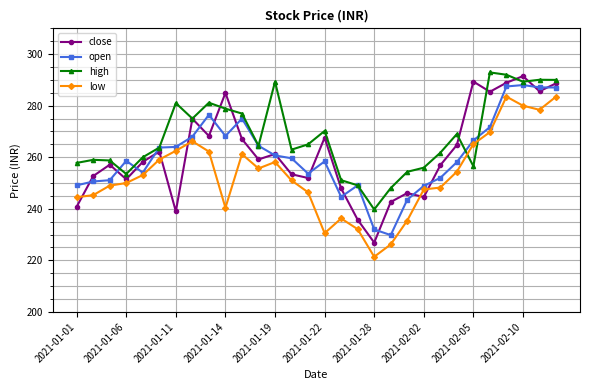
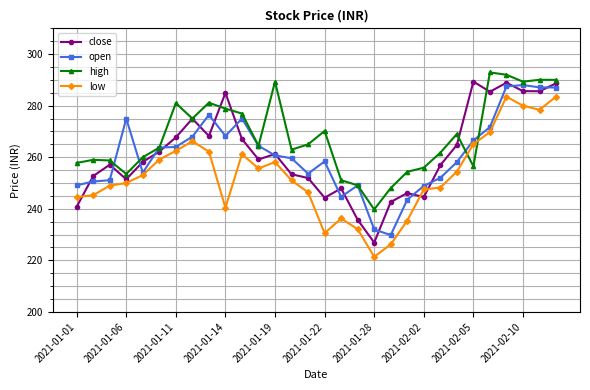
open, 2021-01-06: 259 -> 275
close, 2021-01-11: 239 -> 268
close, 2021-01-22: 268 -> 244
close, 2021-02-10: 291 -> 286
